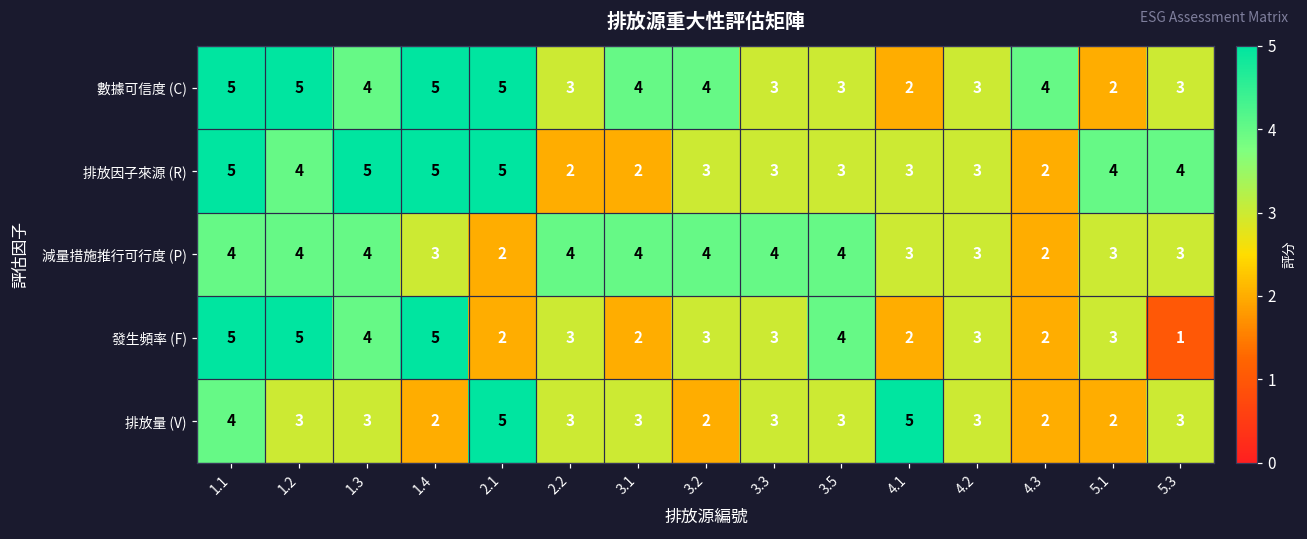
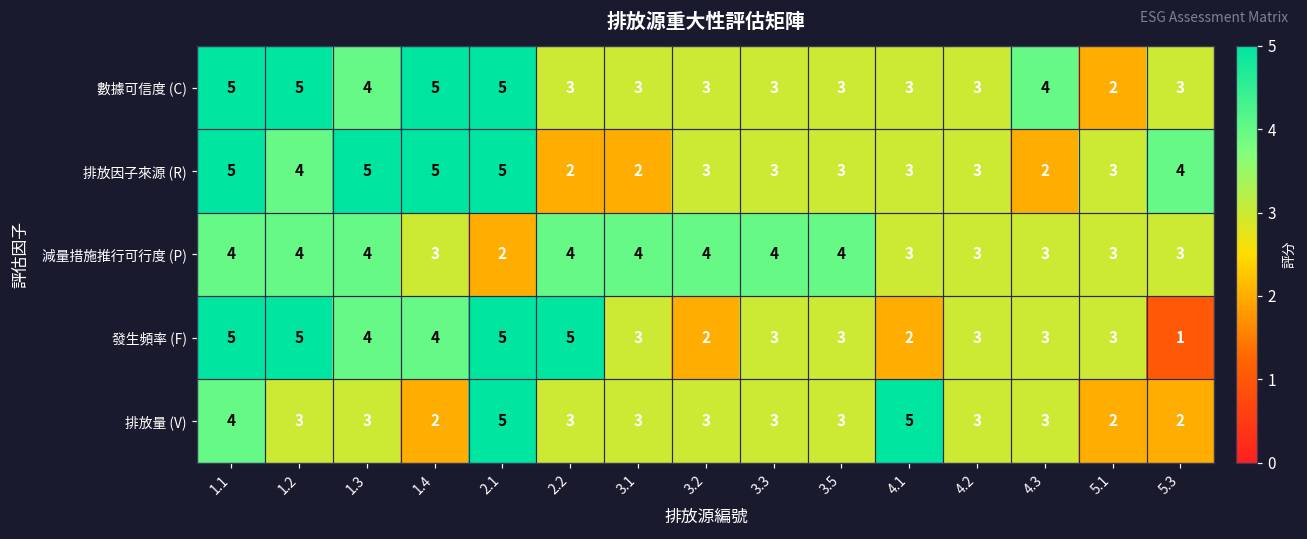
數據可信度 (C), 3.1: 4 -> 3
數據可信度 (C), 3.2: 4 -> 3
數據可信度 (C), 4.1: 2 -> 3
排放因子來源 (R), 5.1: 4 -> 3
減量措施推行可行度 (P), 4.3: 2 -> 3
發生頻率 (F), 1.4: 5 -> 4
發生頻率 (F), 2.1: 2 -> 5
發生頻率 (F), 2.2: 3 -> 5
發生頻率 (F), 3.1: 2 -> 3
發生頻率 (F), 3.2: 3 -> 2
發生頻率 (F), 3.5: 4 -> 3
發生頻率 (F), 4.3: 2 -> 3
排放量 (V), 3.2: 2 -> 3
排放量 (V), 4.3: 2 -> 3
排放量 (V), 5.3: 3 -> 2
